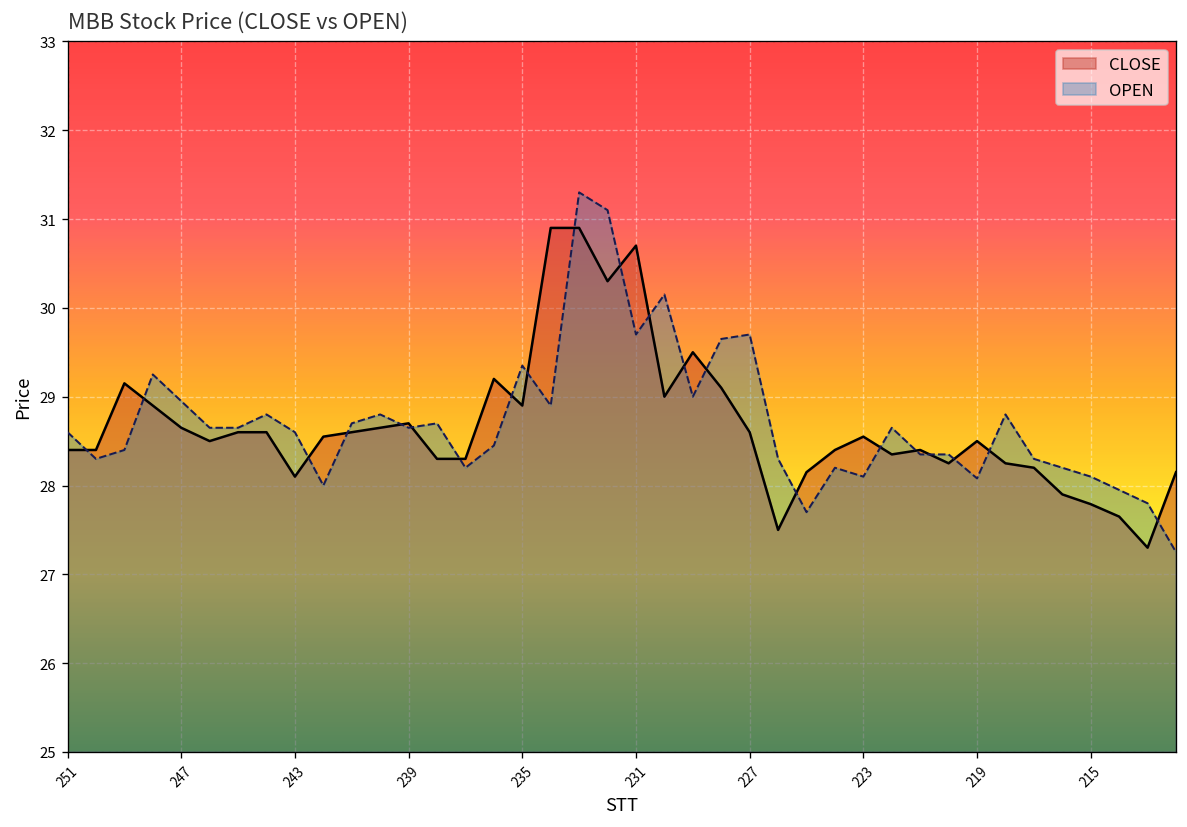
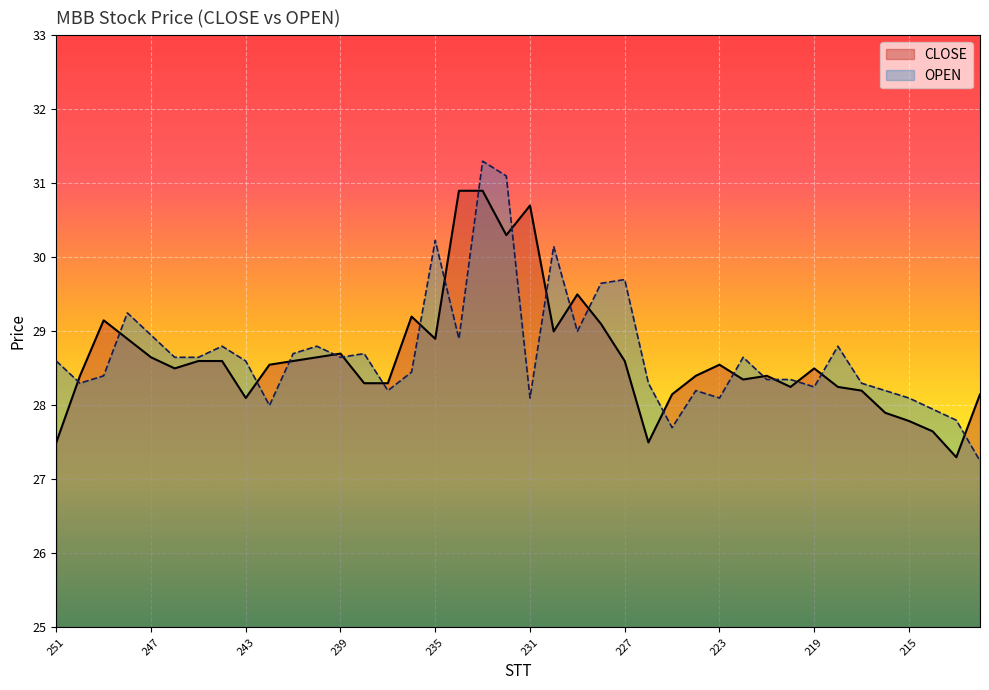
CLOSE, 251: 28.4 -> 27.5
OPEN, 235: 29.4 -> 30.2
OPEN, 231: 29.7 -> 28.1
OPEN, 219: 28.1 -> 28.3
